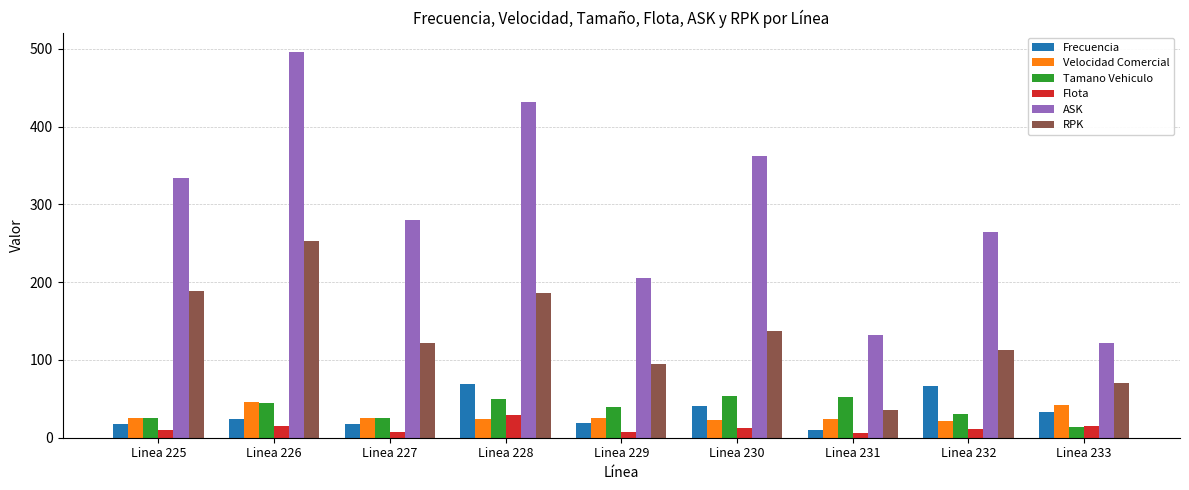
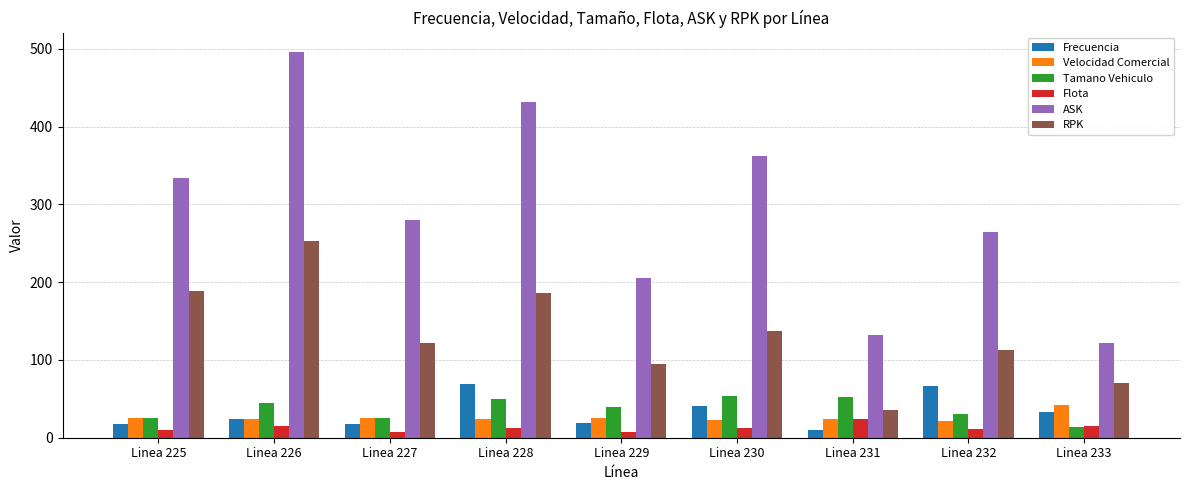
Velocidad Comercial, Linea 226: 50 -> 20
Flota, Linea 228: 30 -> 10
Flota, Linea 231: 10 -> 20
